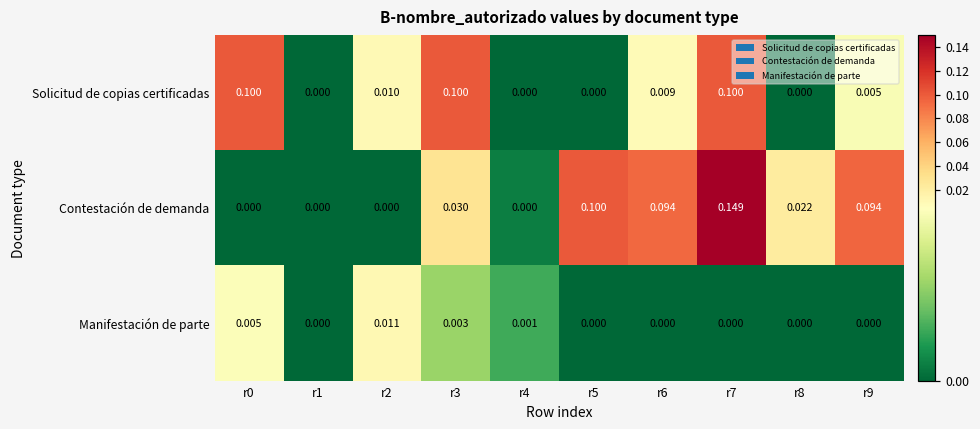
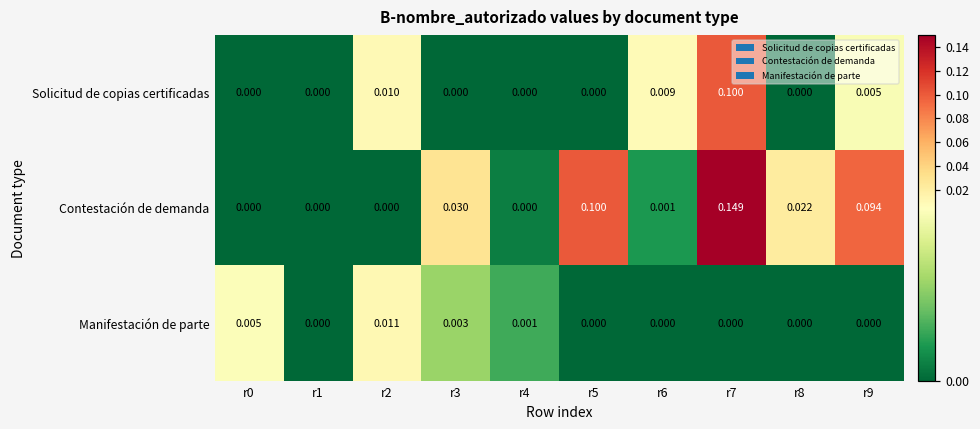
Solicitud de copias certificadas, r0: 0.100 -> 0.000
Solicitud de copias certificadas, r3: 0.100 -> 0.000
Contestación de demanda, r6: 0.094 -> 0.001
